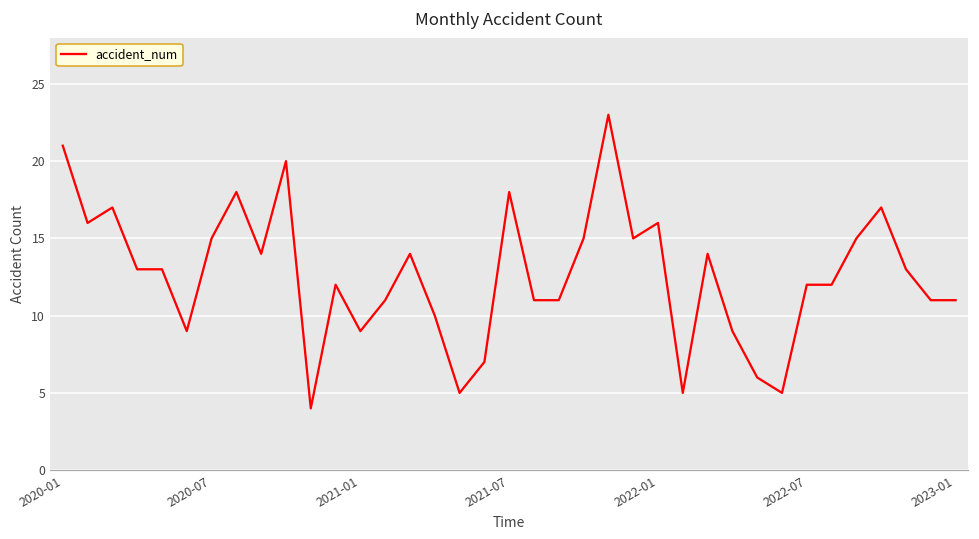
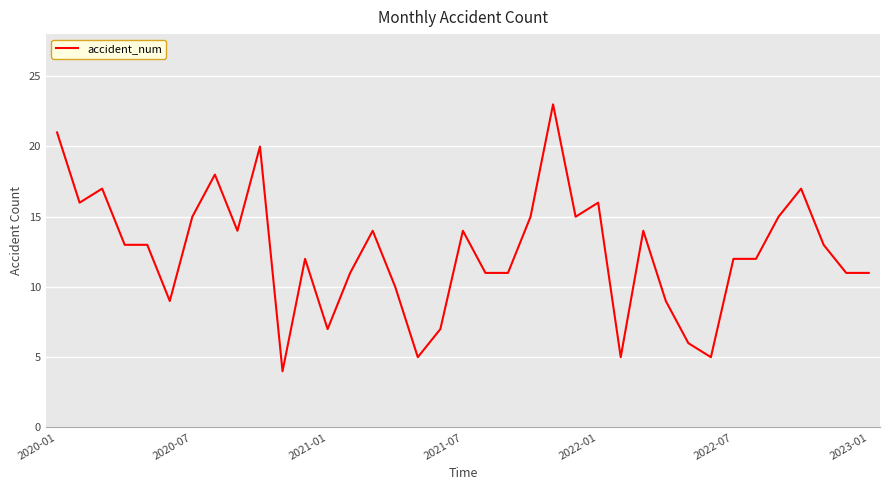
2021-01: 9 -> 7
2021-07: 18 -> 14
